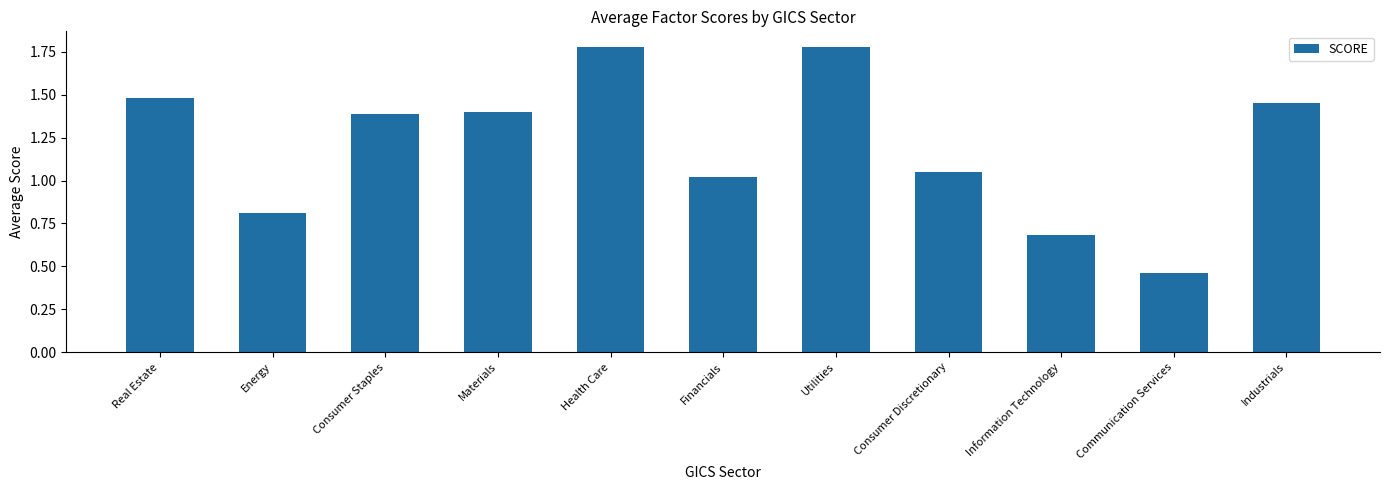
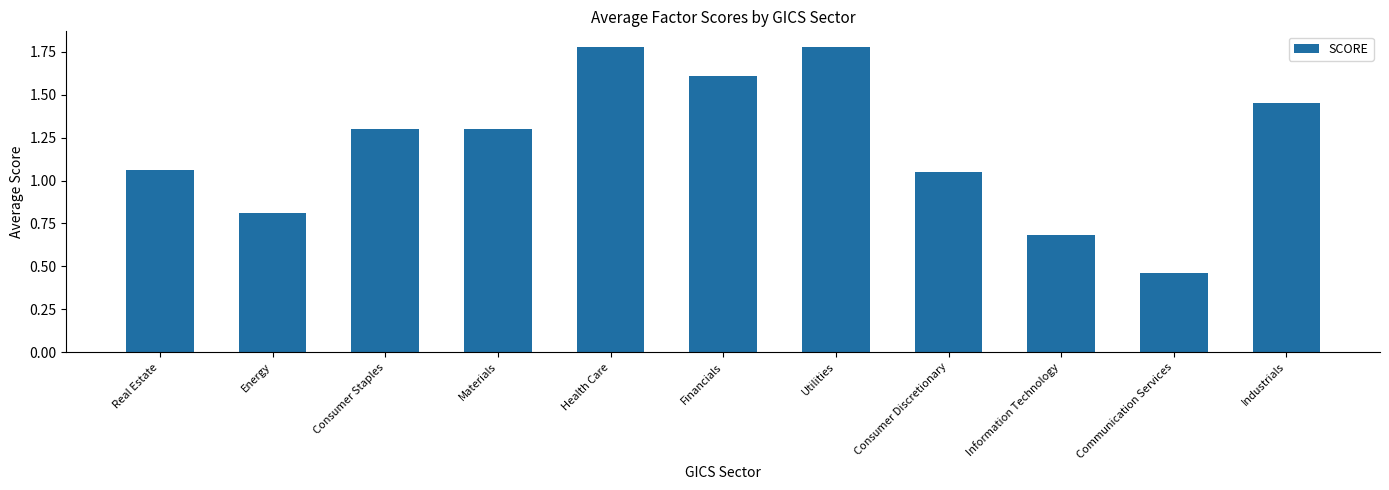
Real Estate: 1.48 -> 1.06
Consumer Staples: 1.39 -> 1.30
Materials: 1.4 -> 1.3
Financials: 1.02 -> 1.61
